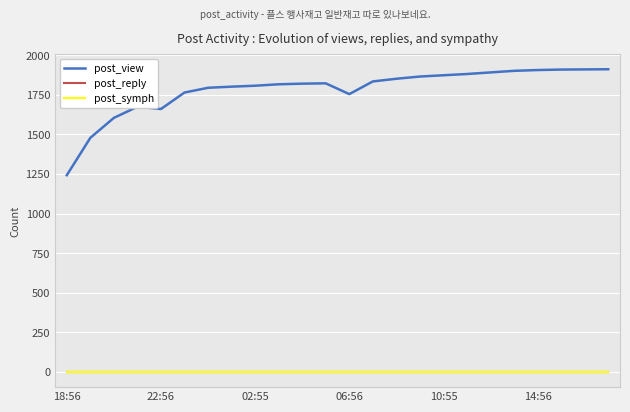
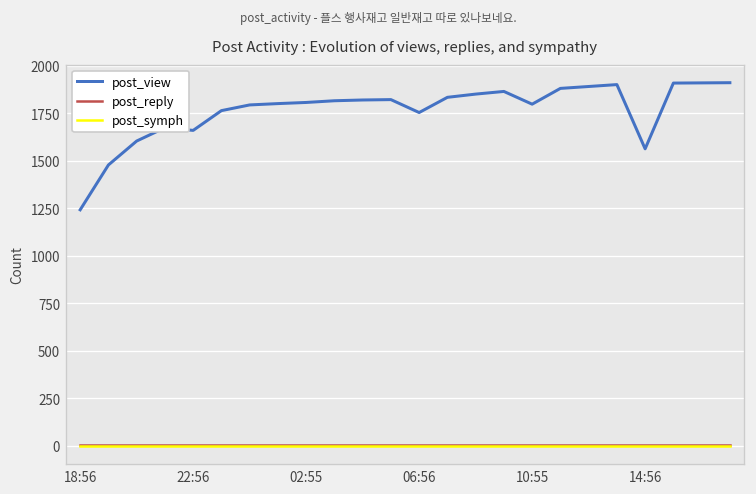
post_view, 10:55: 1870 -> 1800
post_view, 14:56: 1910 -> 1560
